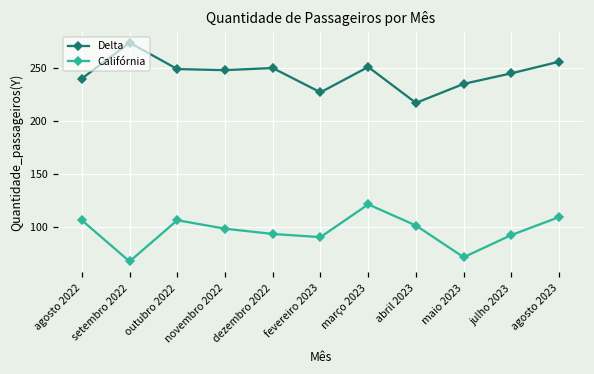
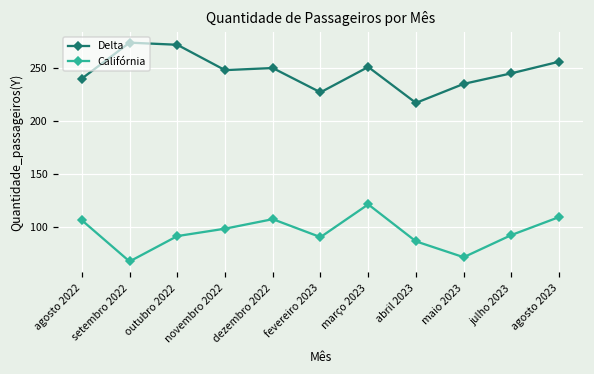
Delta, outubro 2022: 250 -> 270
Califórnia, outubro 2022: 110 -> 90
Califórnia, dezembro 2022: 90 -> 110
Califórnia, abril 2023: 100 -> 90
